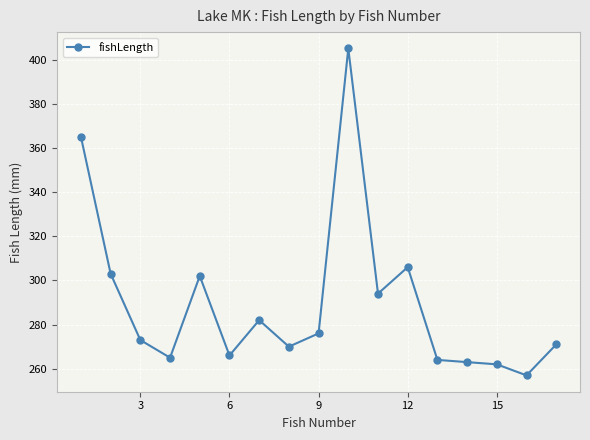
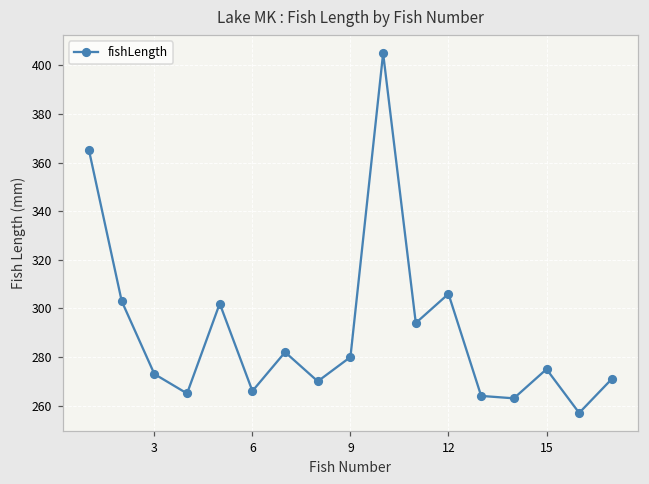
9: 276 -> 280
15: 262 -> 275
